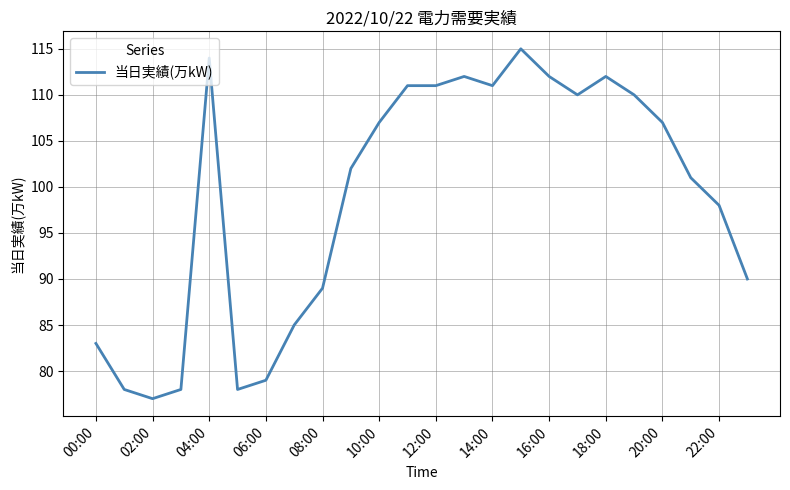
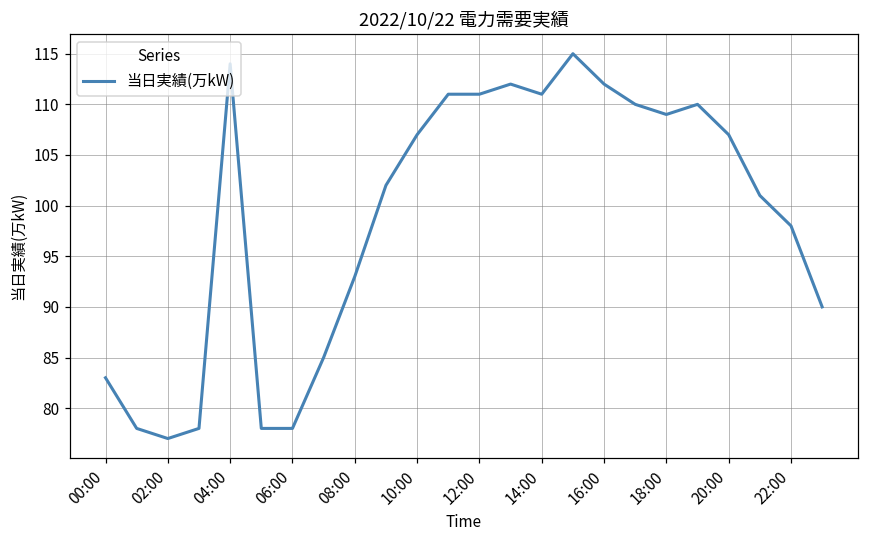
06:00: 79 -> 78
08:00: 89 -> 93
18:00: 112 -> 109
